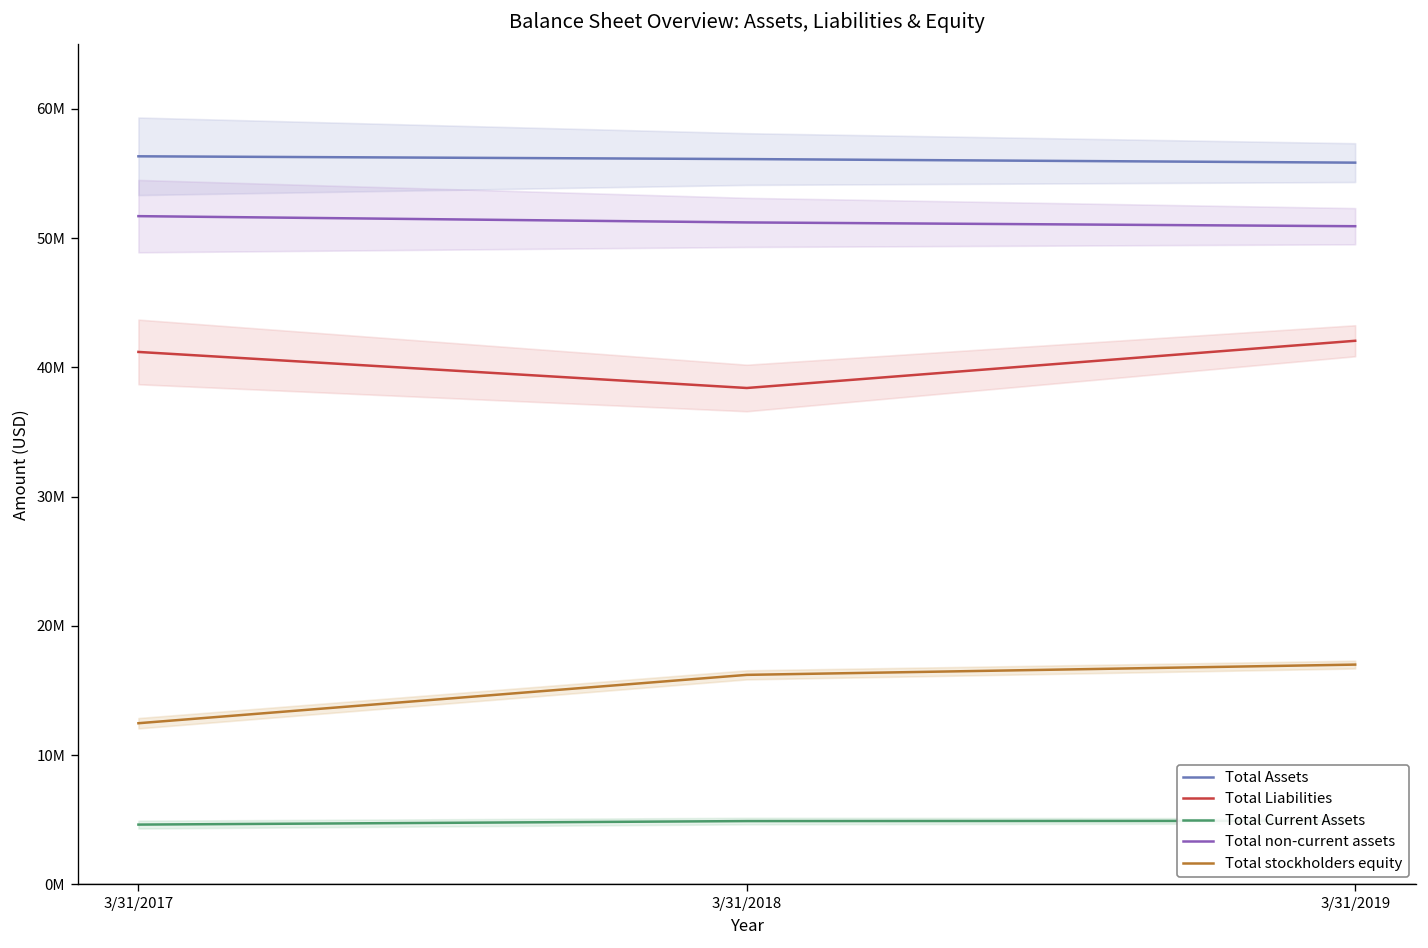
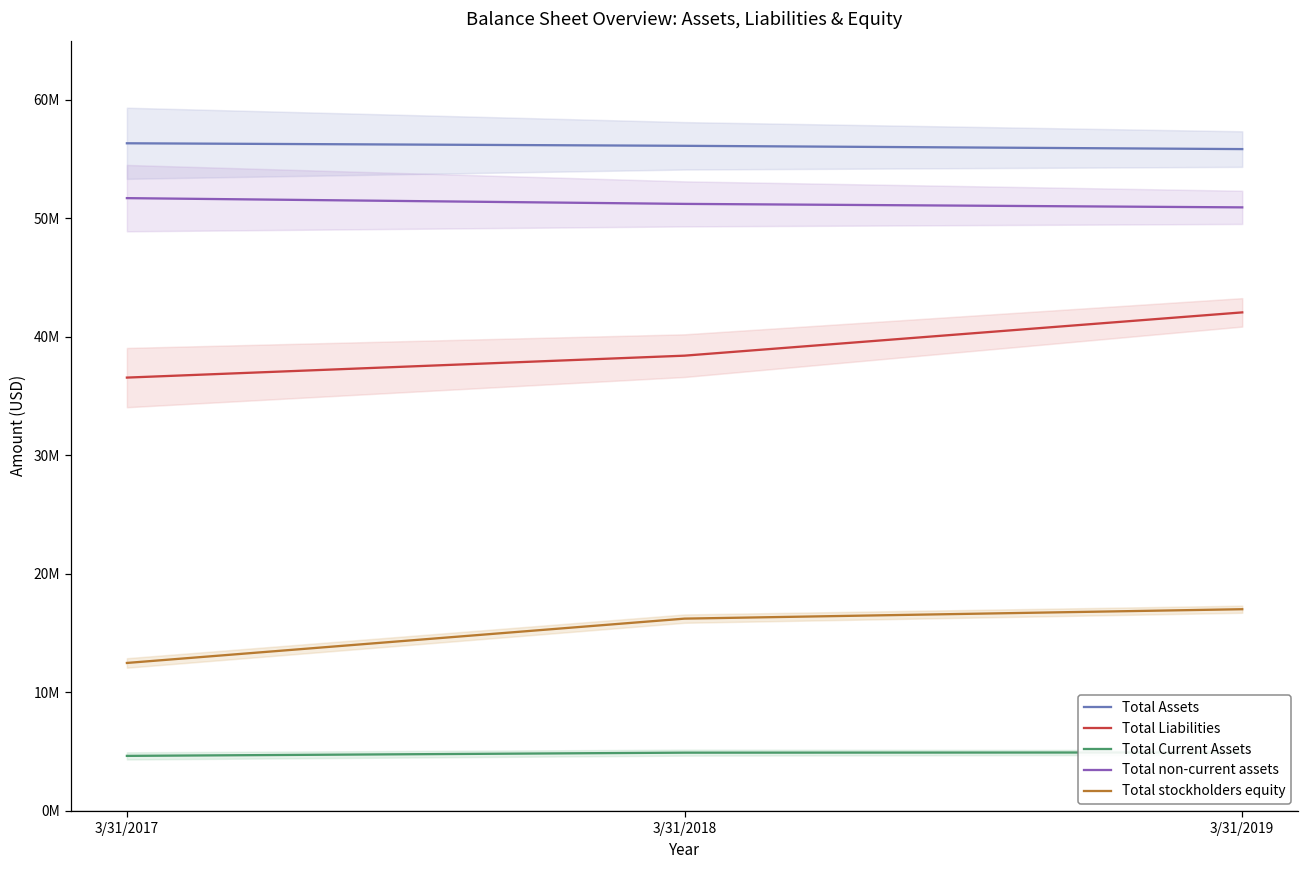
Total Liabilities, 3/31/2017: 41200000 -> 36600000
